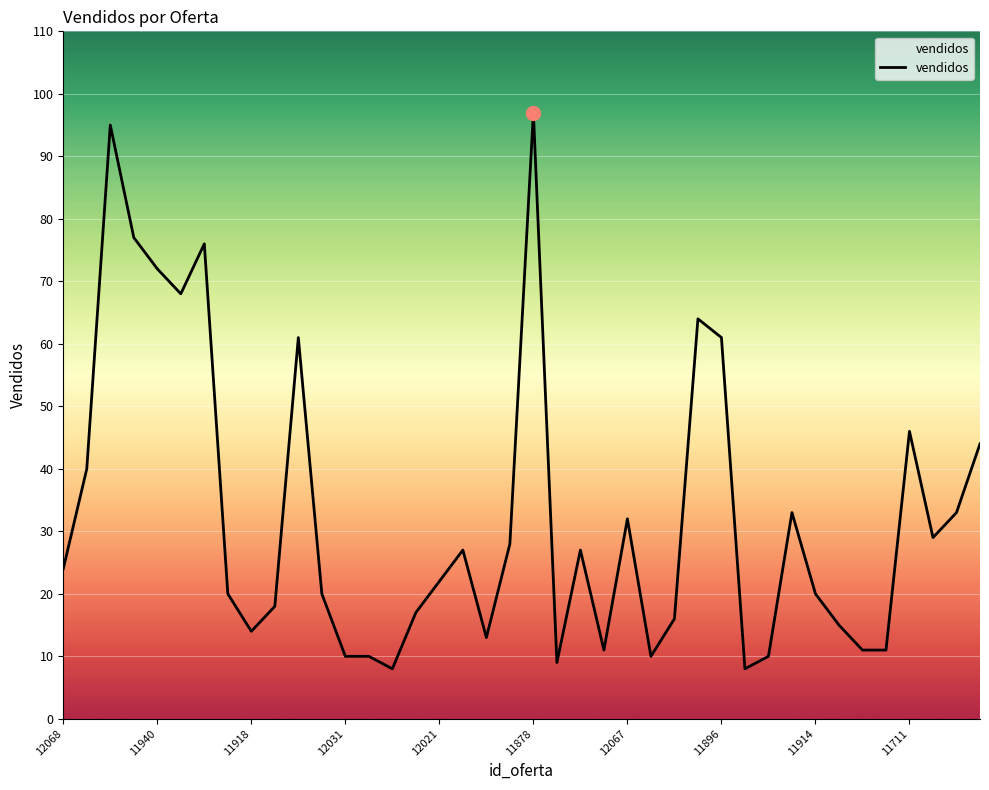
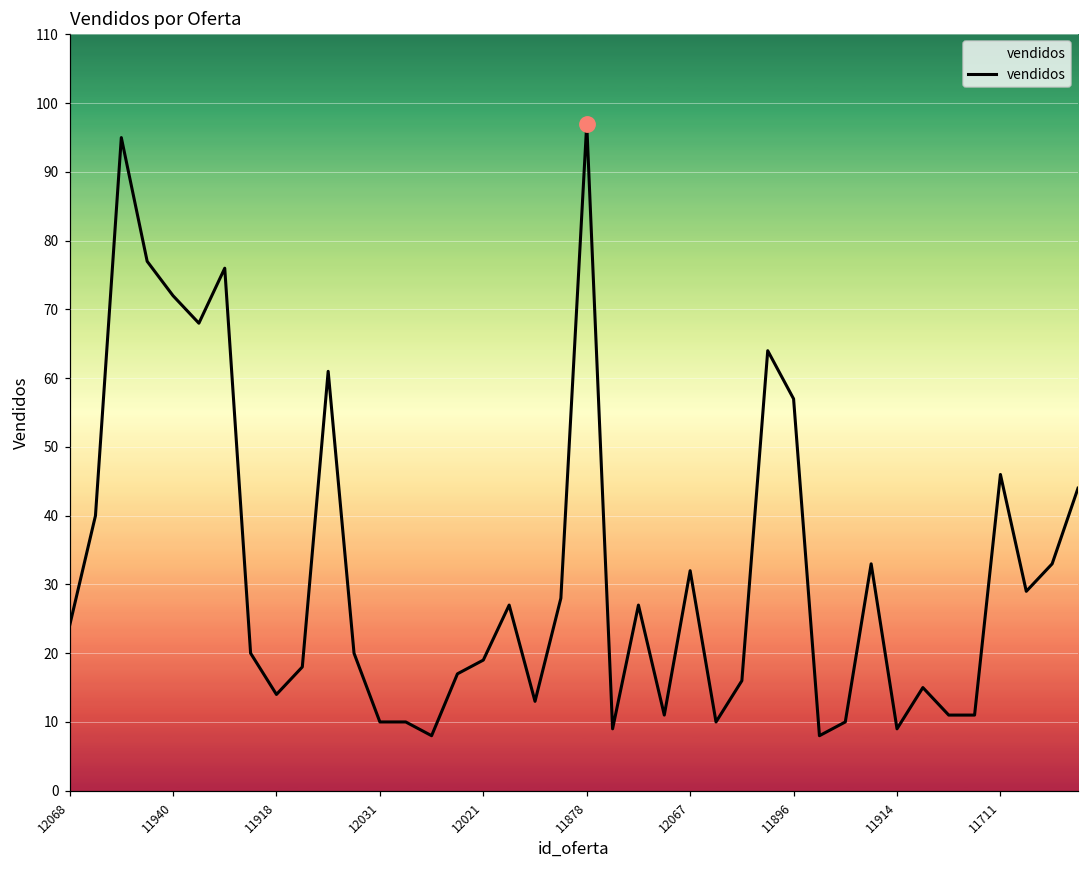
vendidos, 12021: 22 -> 19
vendidos, 11896: 61 -> 57
vendidos, 11914: 20 -> 9
